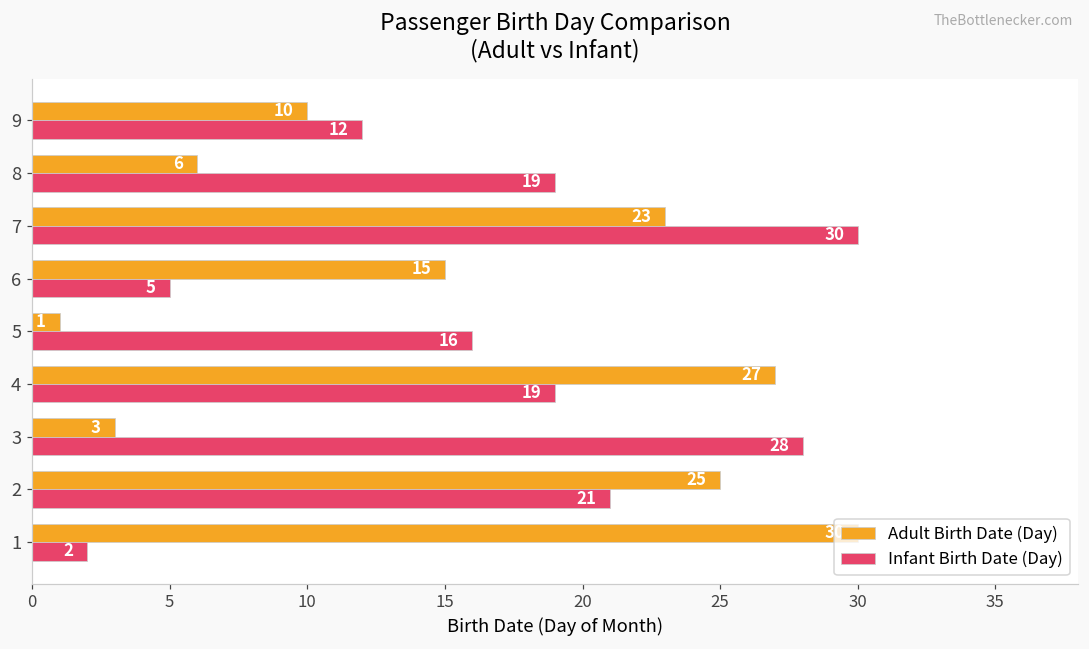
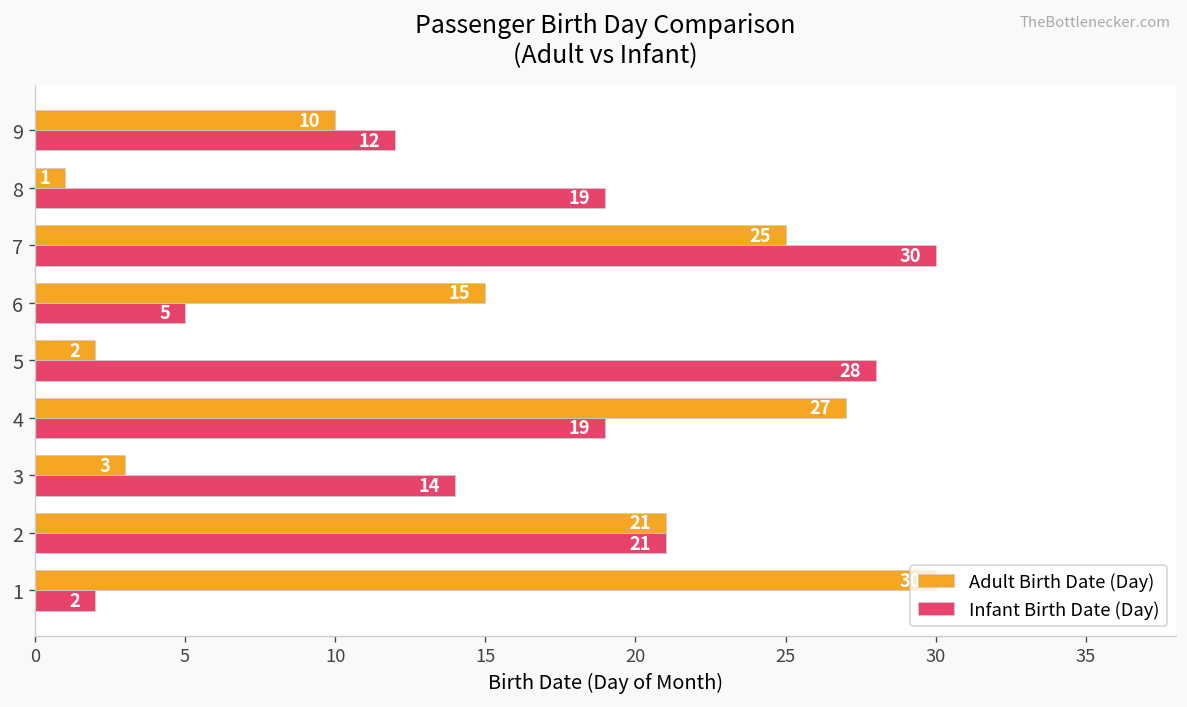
Adult Birth Date (Day), 8: 6 -> 1
Adult Birth Date (Day), 7: 23 -> 25
Adult Birth Date (Day), 5: 1 -> 2
Infant Birth Date (Day), 5: 16 -> 28
Infant Birth Date (Day), 3: 28 -> 14
Adult Birth Date (Day), 2: 25 -> 21
